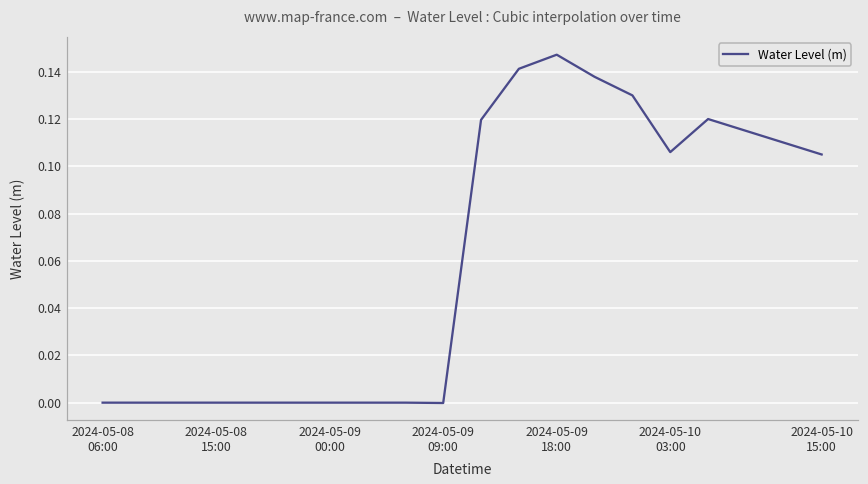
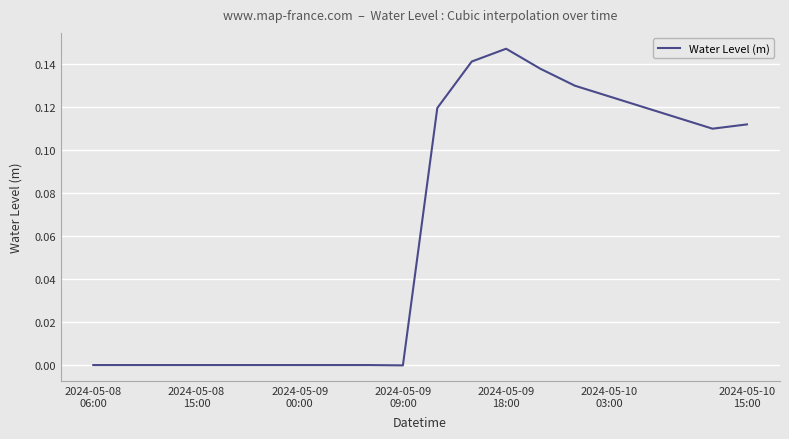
2024-05-10 03:00: 0.106 -> 0.125
2024-05-10 15:00: 0.105 -> 0.112
